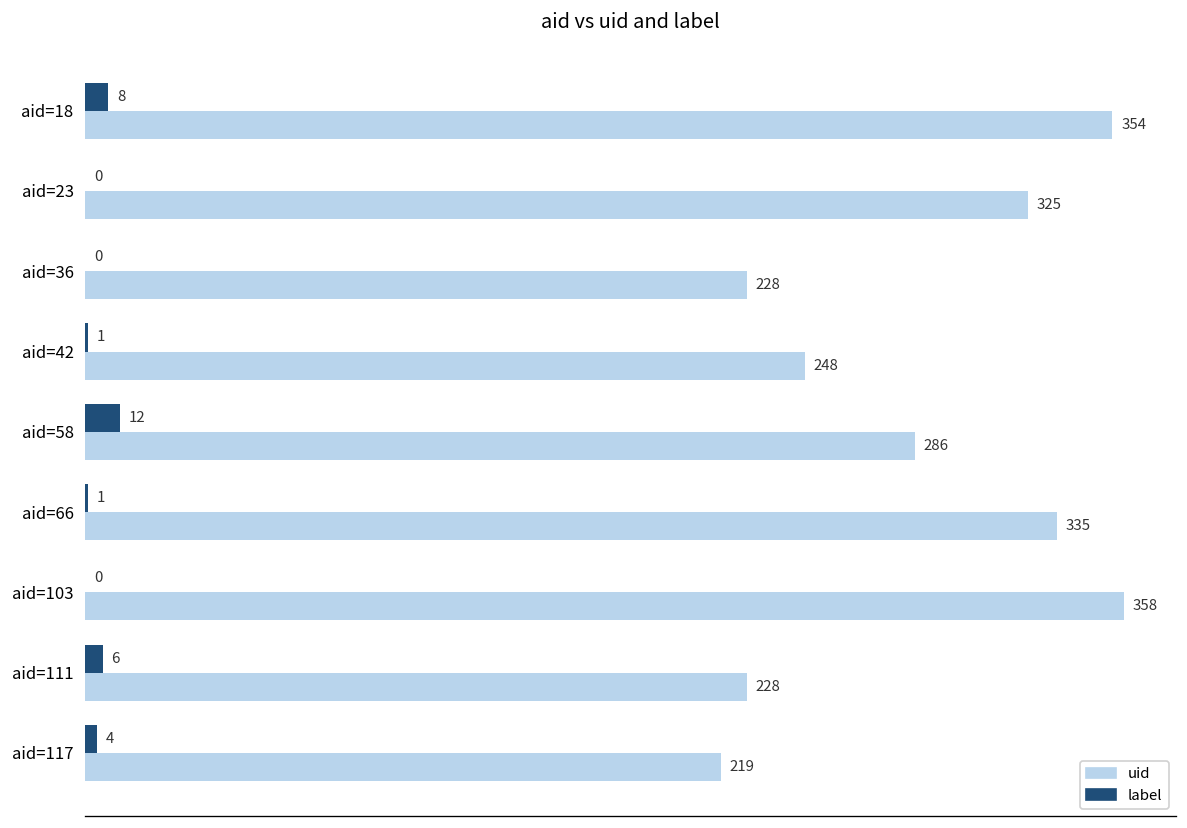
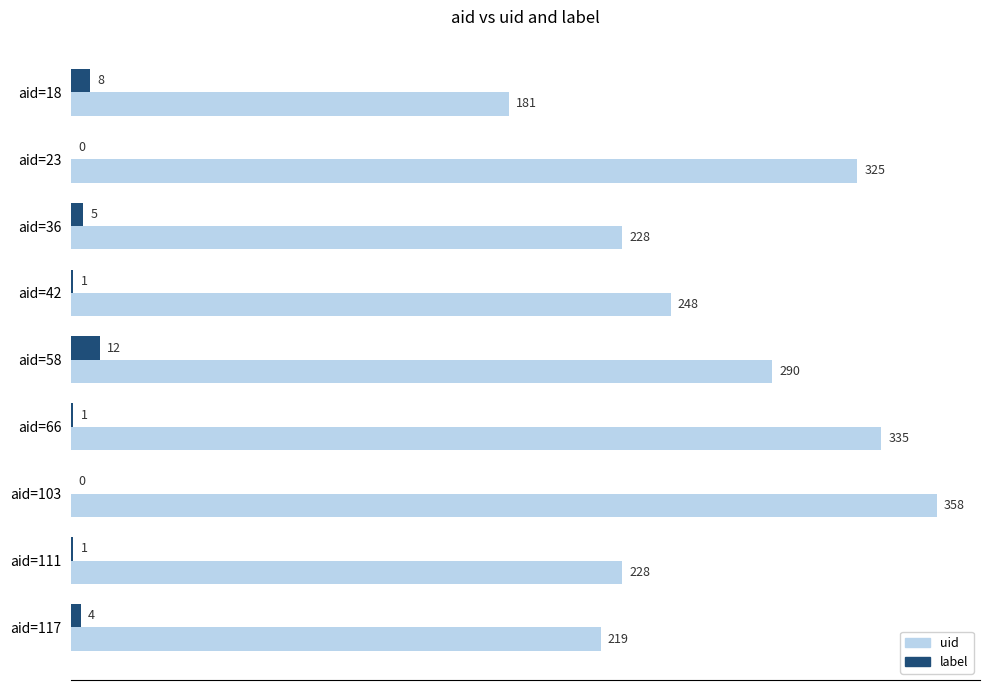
uid, aid=18: 354 -> 181
label, aid=36: 0 -> 5
uid, aid=58: 286 -> 290
label, aid=111: 6 -> 1
